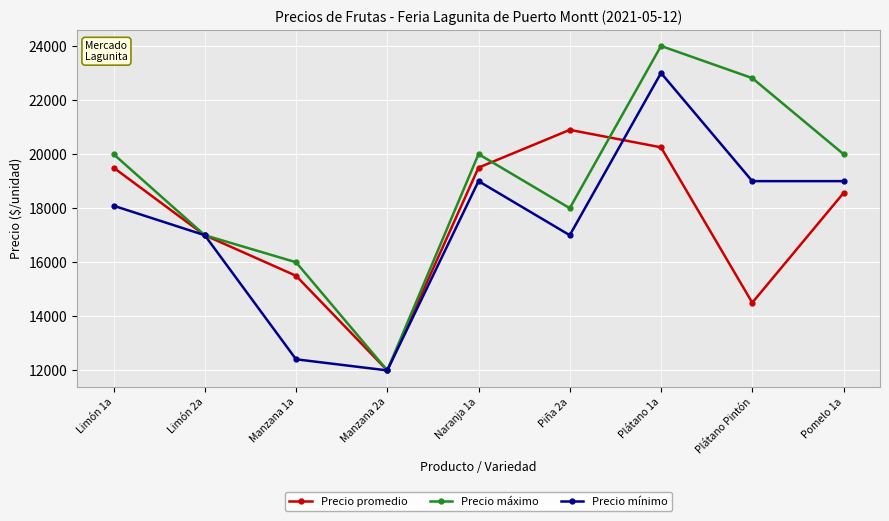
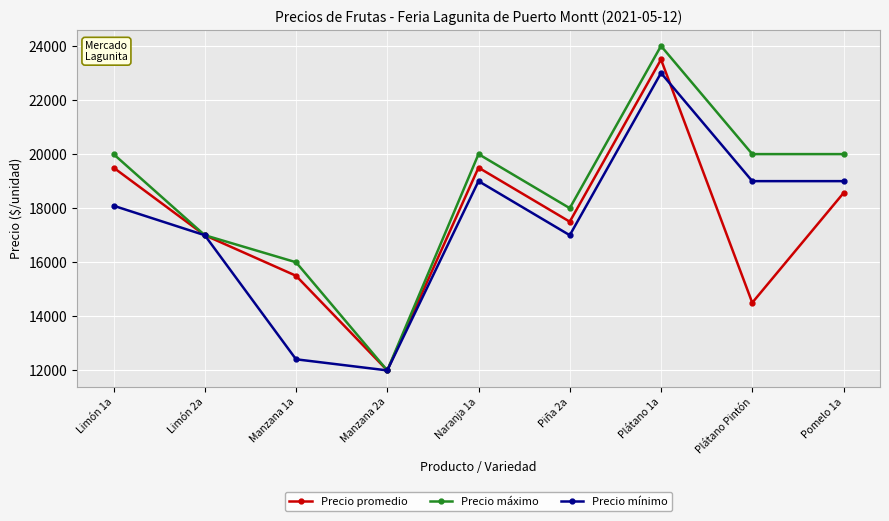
Precio promedio, Piña 2a: 20900 -> 17500
Precio promedio, Plátano 1a: 20300 -> 23500
Precio máximo, Plátano Pintón: 22800 -> 20000
